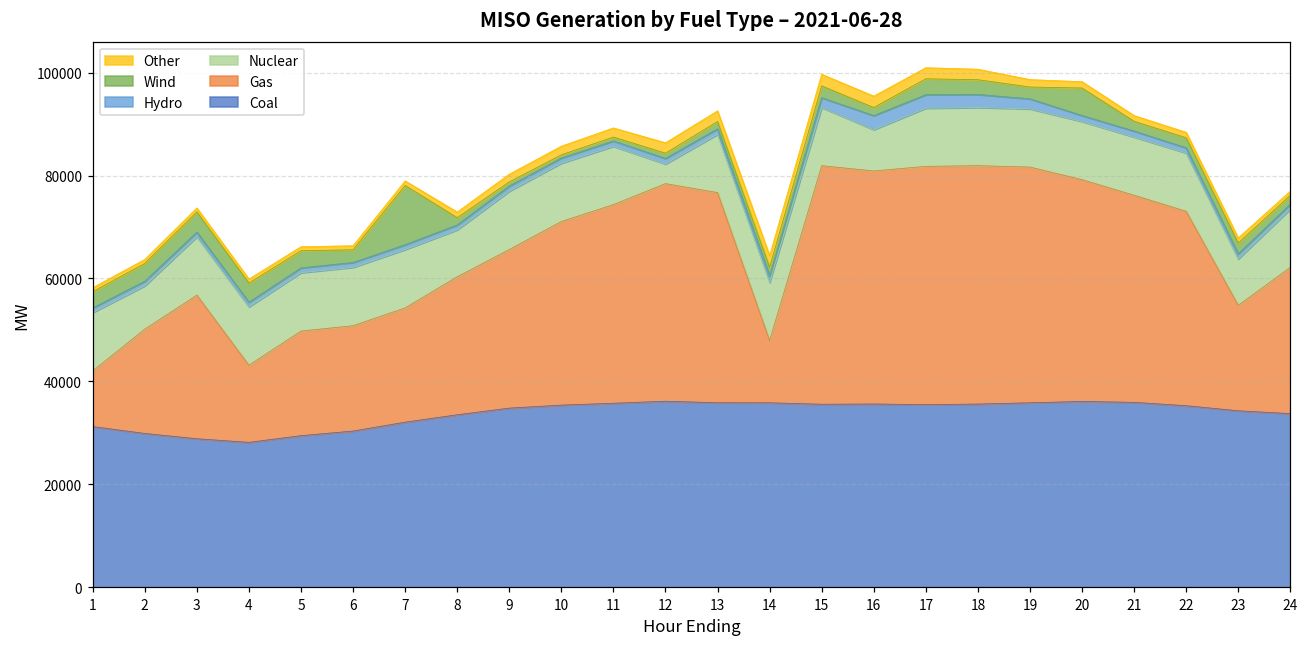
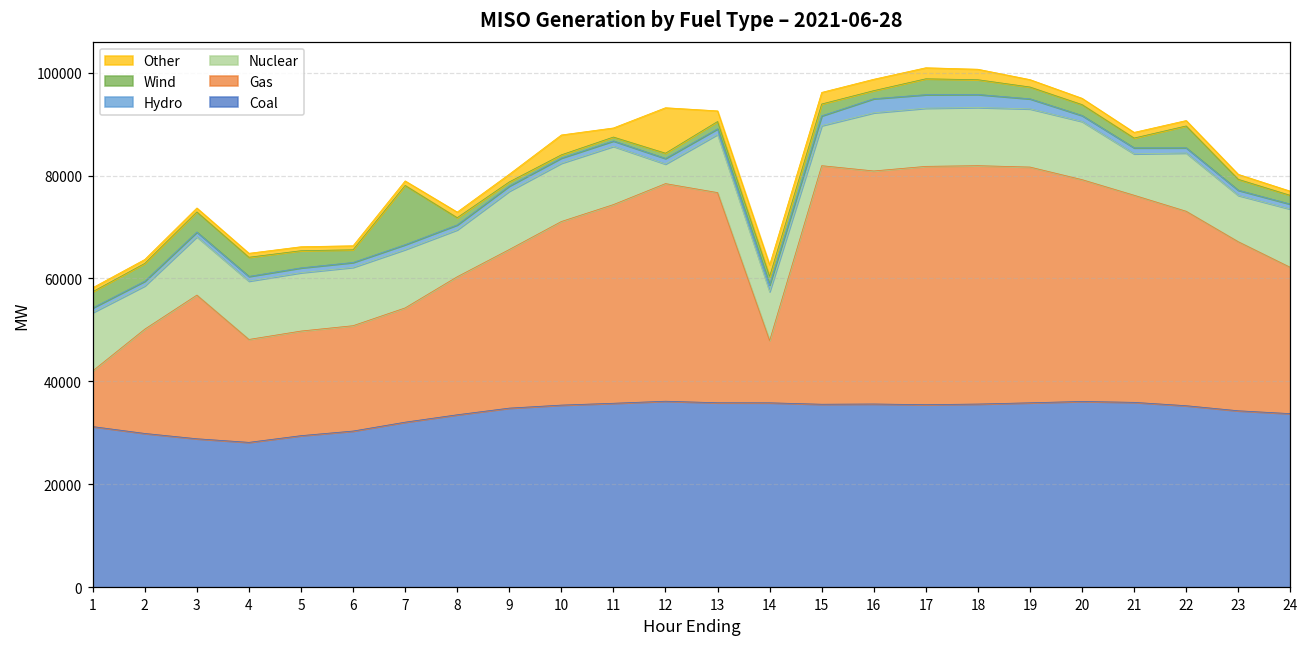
Gas, 4: 15000 -> 20000
Other, 10: 2000 -> 4000
Other, 12: 2000 -> 9000
Nuclear, 14: 11000 -> 10000
Nuclear, 15: 11000 -> 8000
Nuclear, 16: 8000 -> 11000
Wind, 20: 5000 -> 2000
Nuclear, 21: 11000 -> 8000
Wind, 22: 2000 -> 4000
Gas, 23: 21000 -> 33000
